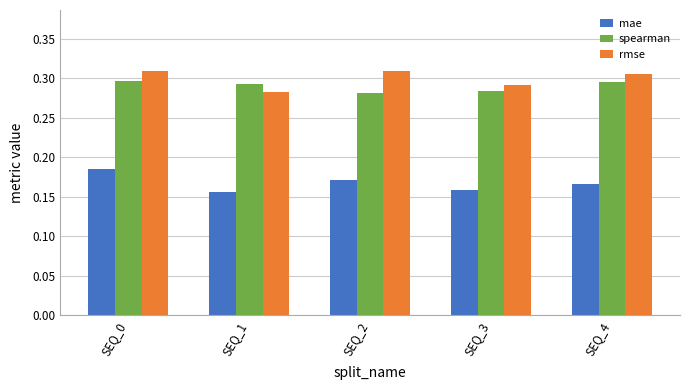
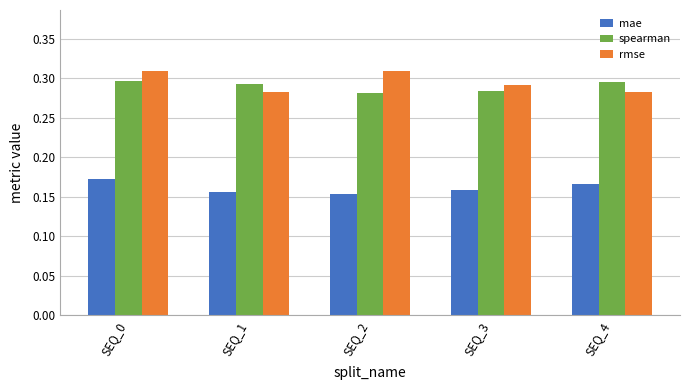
mae, SEQ_0: 0.18 -> 0.17
mae, SEQ_2: 0.17 -> 0.15
rmse, SEQ_4: 0.30 -> 0.28
